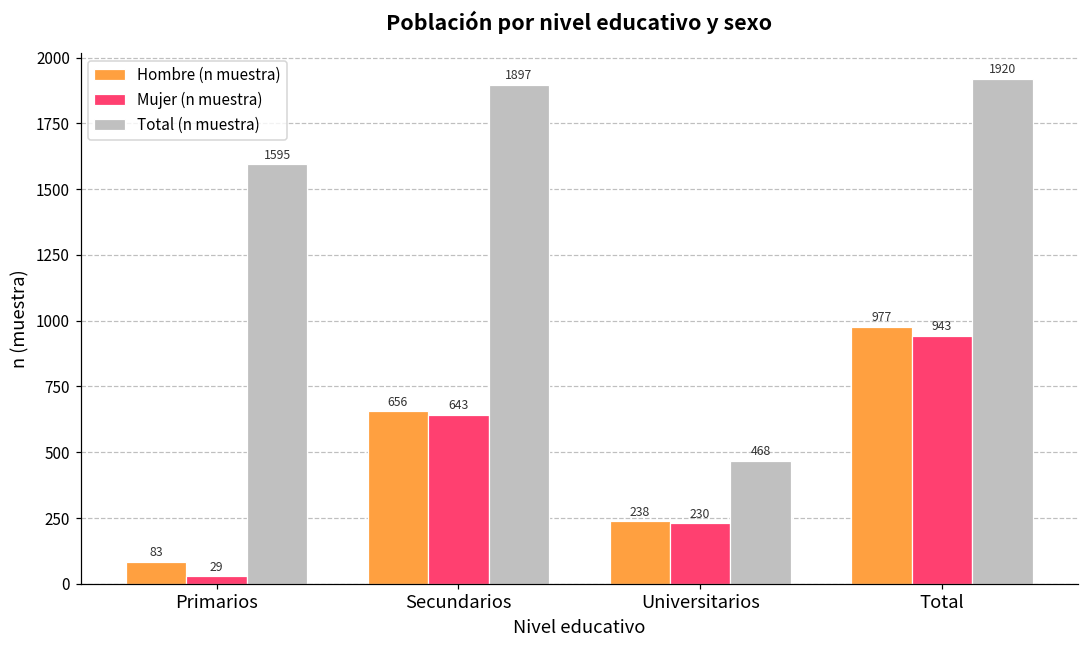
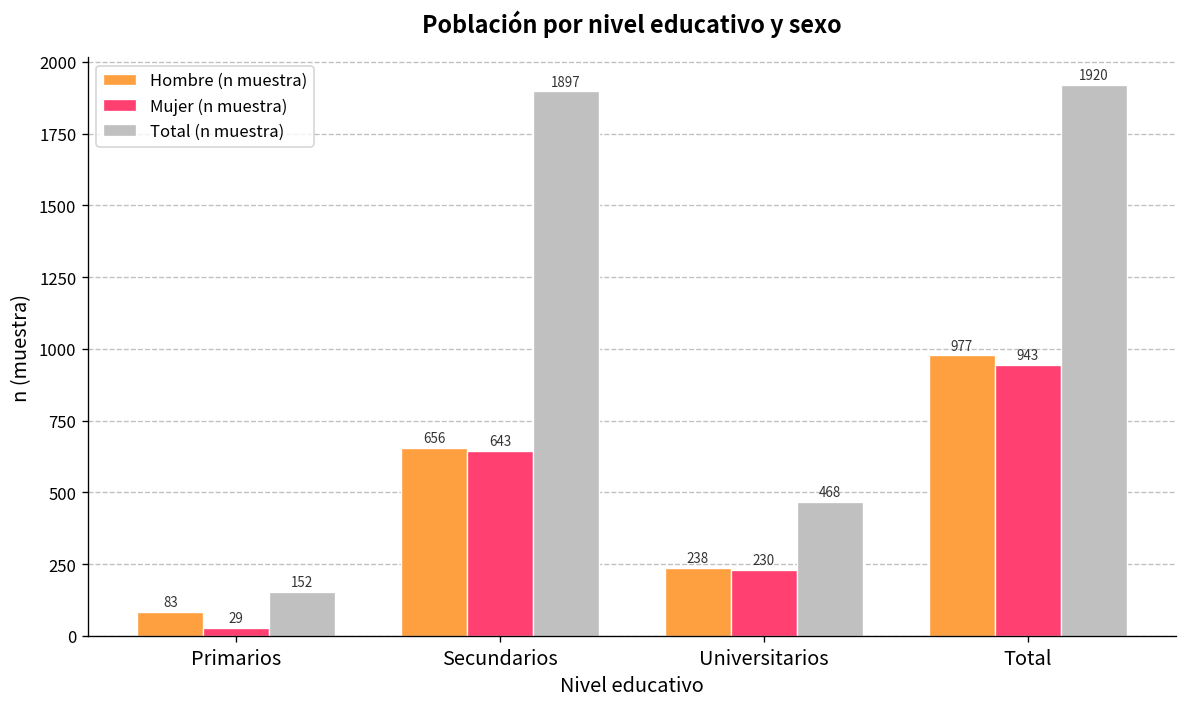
Total (n muestra), Primarios: 1595 -> 152
